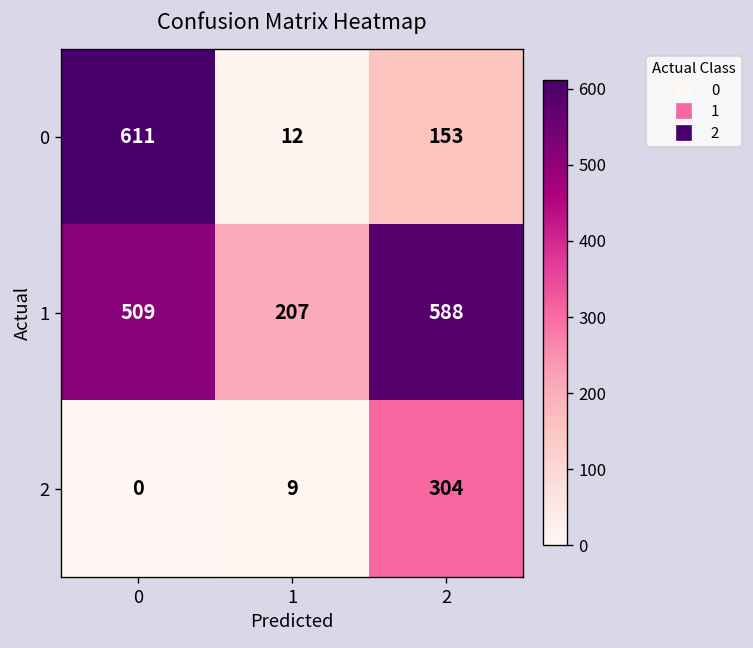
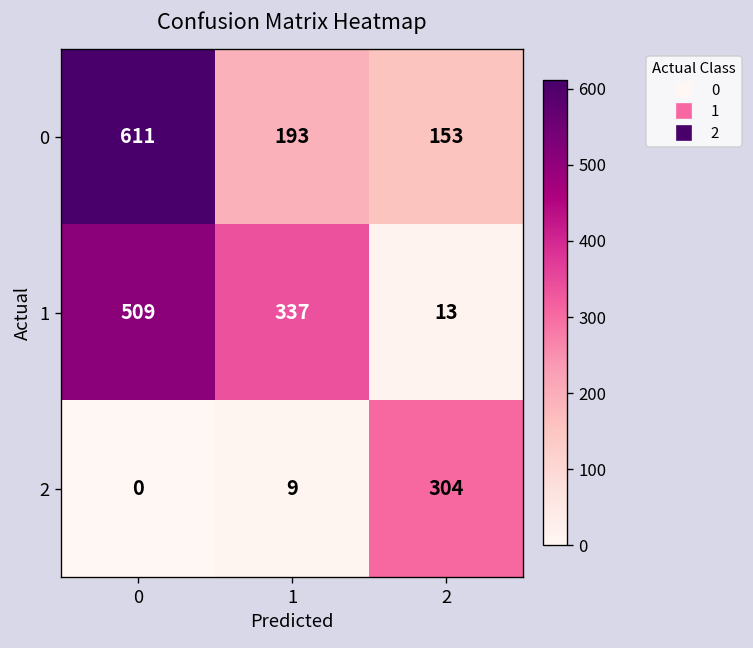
0, 1: 12 -> 193
1, 1: 207 -> 337
1, 2: 588 -> 13
